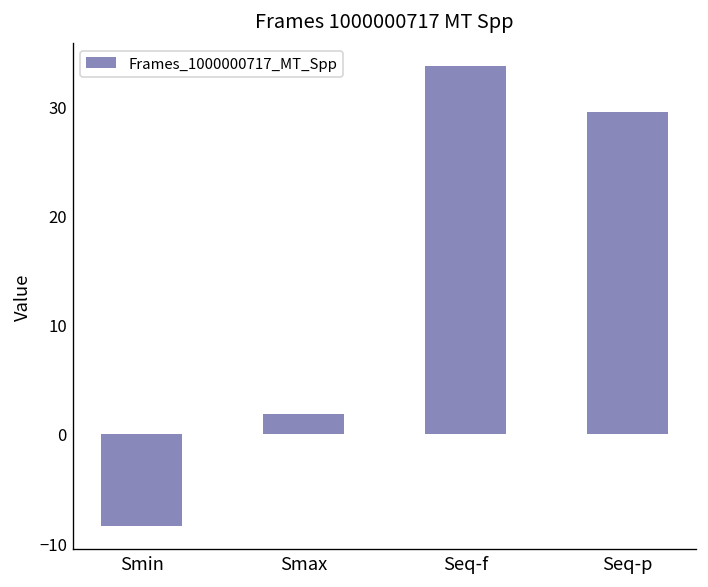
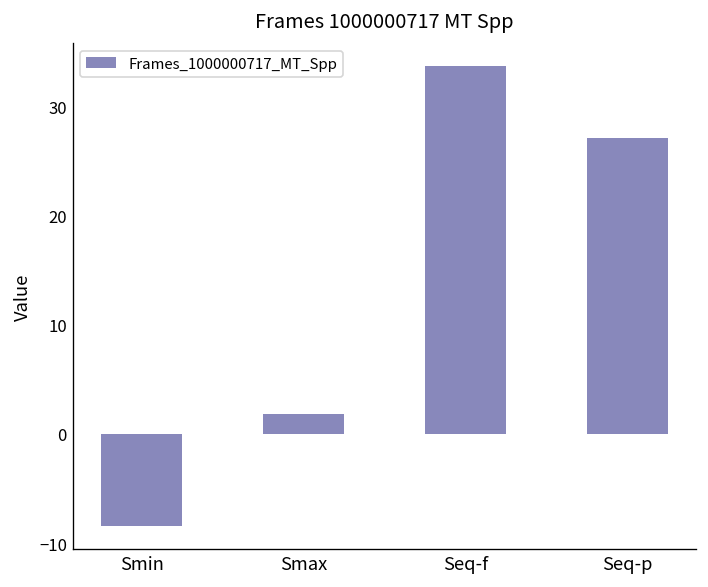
Seq-p: 30 -> 27
